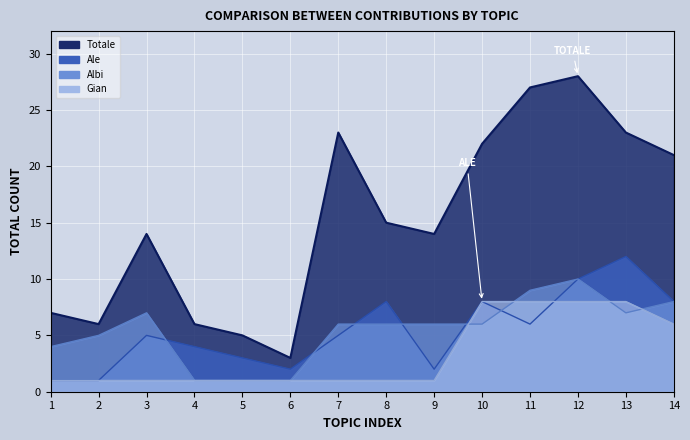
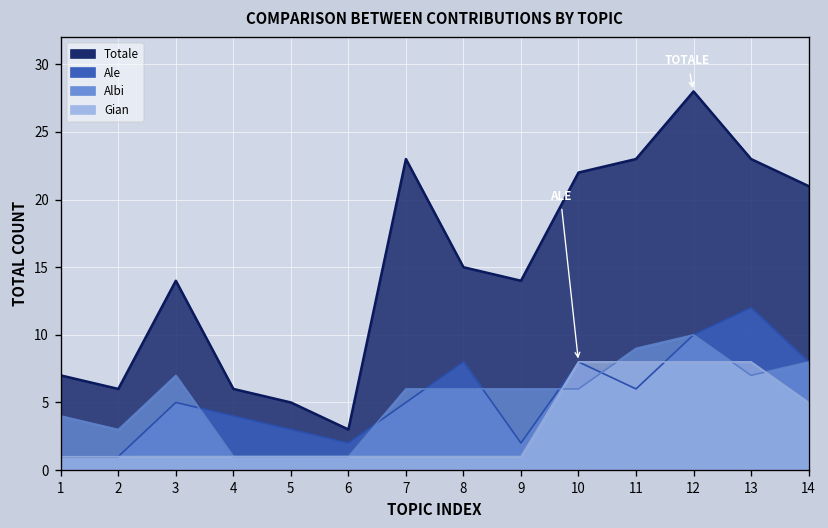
Albi, 2: 5 -> 3
Totale, 11: 27 -> 23
Gian, 14: 6 -> 5
